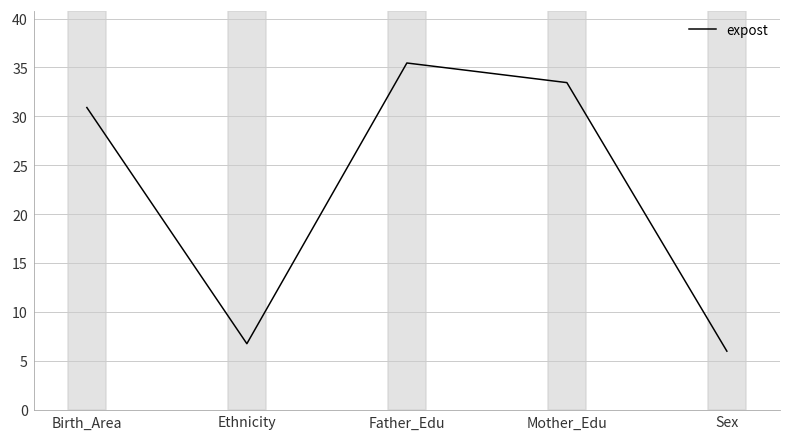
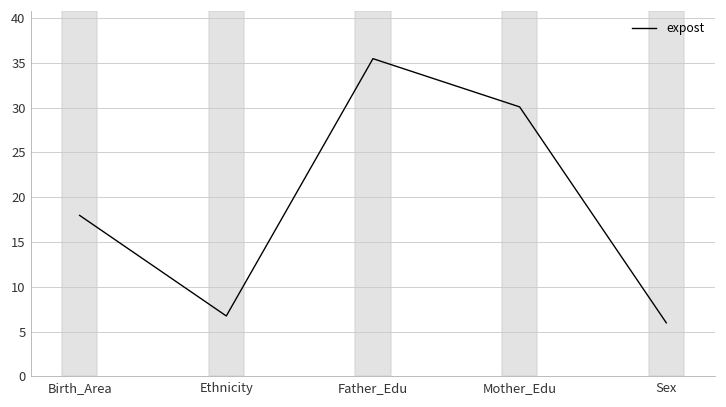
Birth_Area: 31 -> 18
Mother_Edu: 33 -> 30
